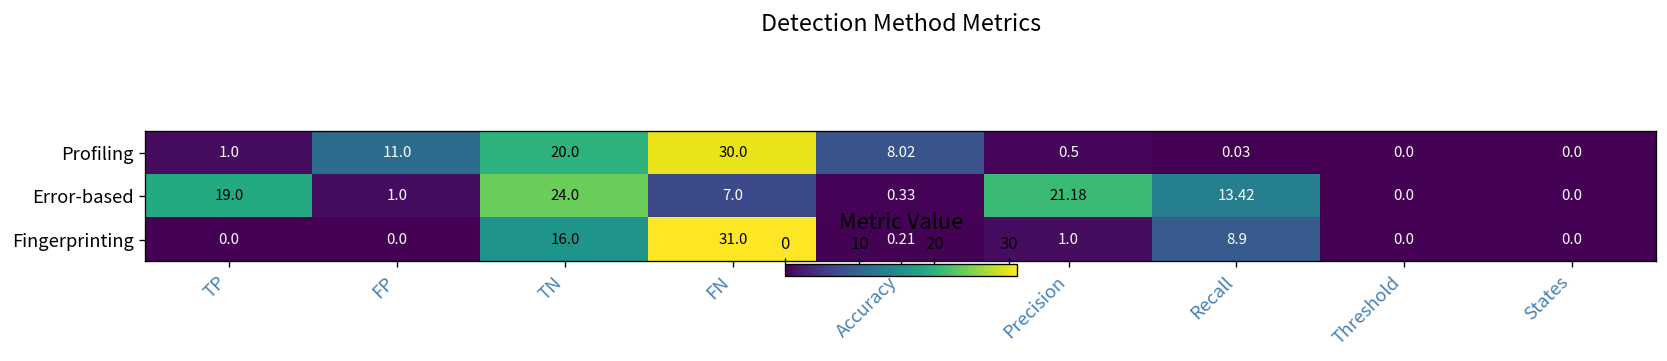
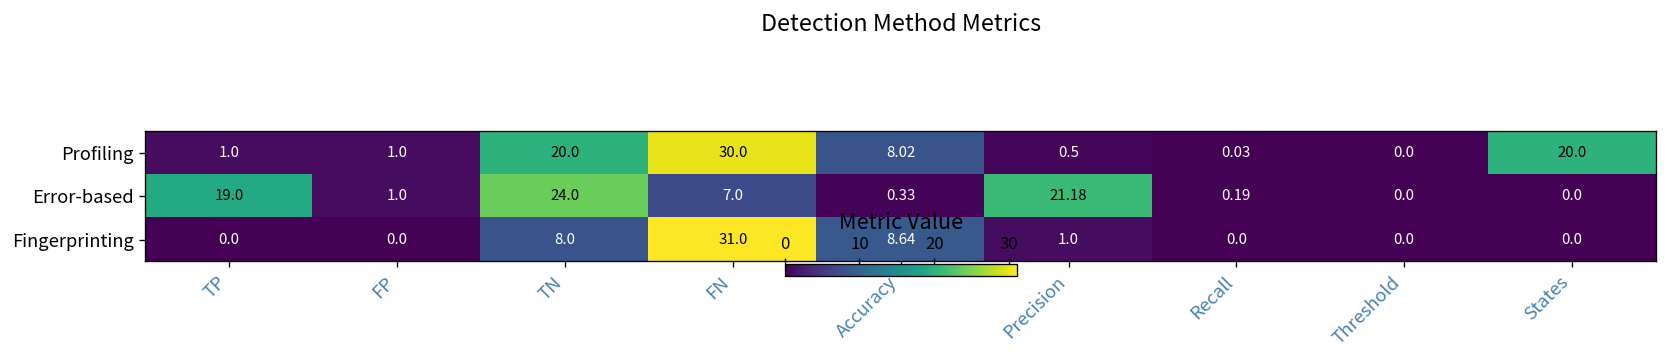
Profiling, FP: 11.0 -> 1.0
Profiling, States: 0.0 -> 20.0
Error-based, Recall: 13.42 -> 0.19
Fingerprinting, TN: 16.0 -> 8.0
Fingerprinting, Accuracy: 0.21 -> 8.64
Fingerprinting, Recall: 8.9 -> 0.0
